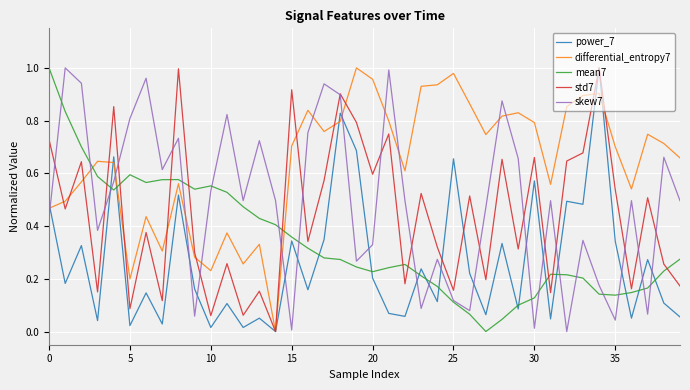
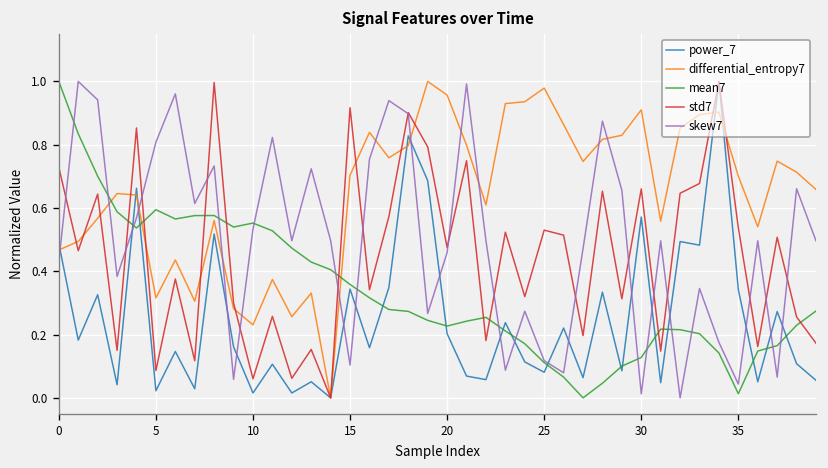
differential_entropy7, 5: 0.20 -> 0.32
skew7, 15: 0.01 -> 0.10
std7, 20: 0.60 -> 0.48
skew7, 20: 0.33 -> 0.46
power_7, 25: 0.66 -> 0.08
std7, 25: 0.16 -> 0.53
differential_entropy7, 30: 0.79 -> 0.91
mean7, 35: 0.14 -> 0.01
